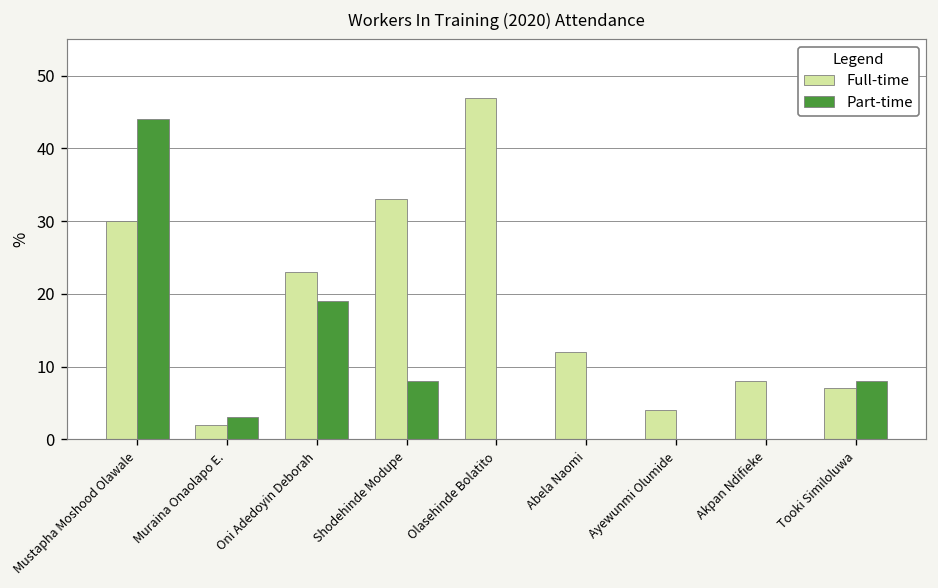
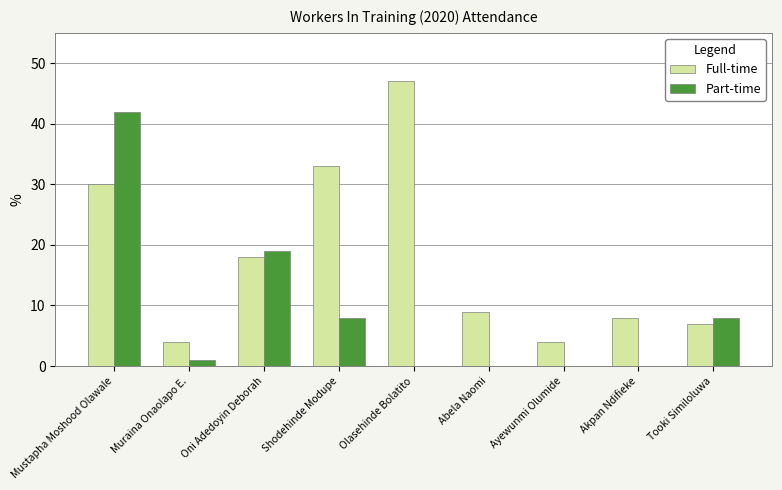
Part-time, Mustapha Moshood Olawale: 44 -> 42
Full-time, Muraina Onaolapo E.: 2 -> 4
Part-time, Muraina Onaolapo E.: 3 -> 1
Full-time, Oni Adedoyin Deborah: 23 -> 18
Full-time, Abela Naomi: 12 -> 9
